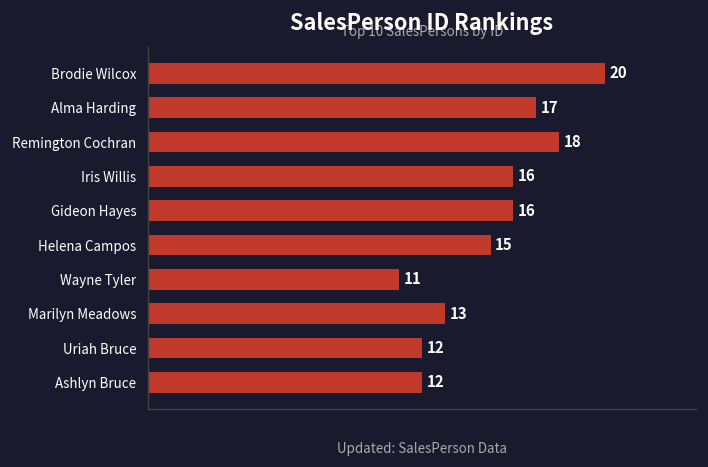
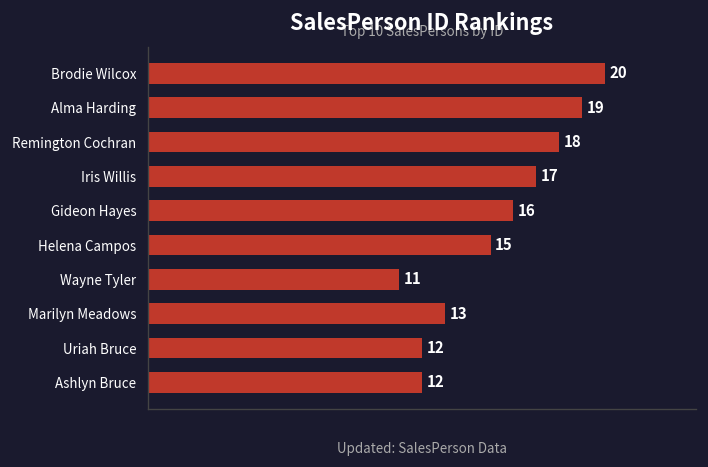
Alma Harding: 17 -> 19
Iris Willis: 16 -> 17
